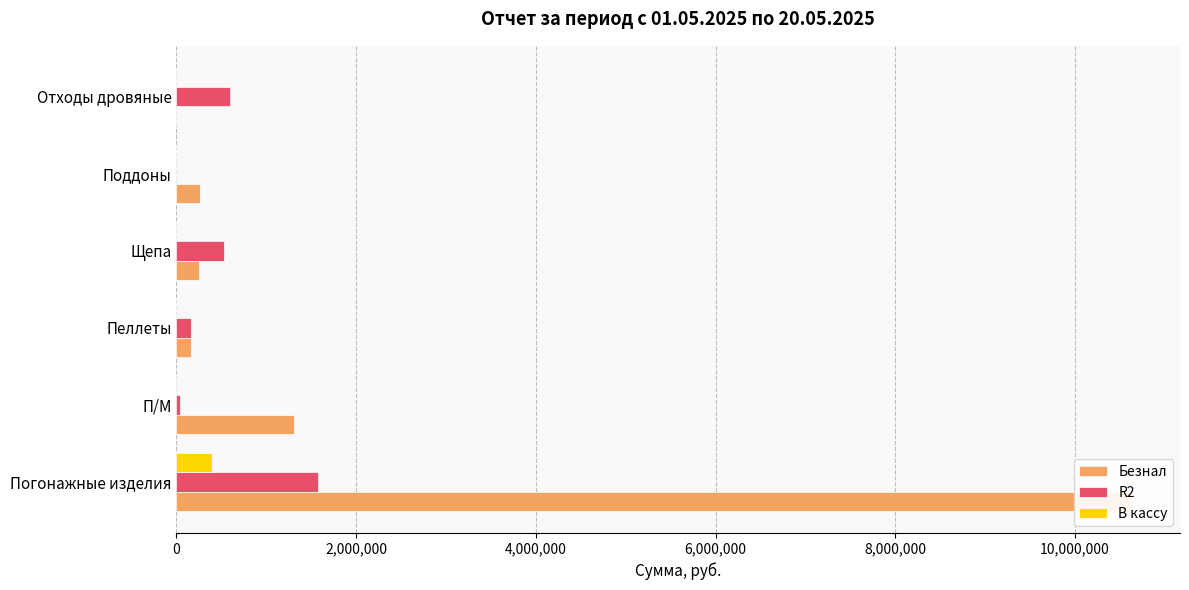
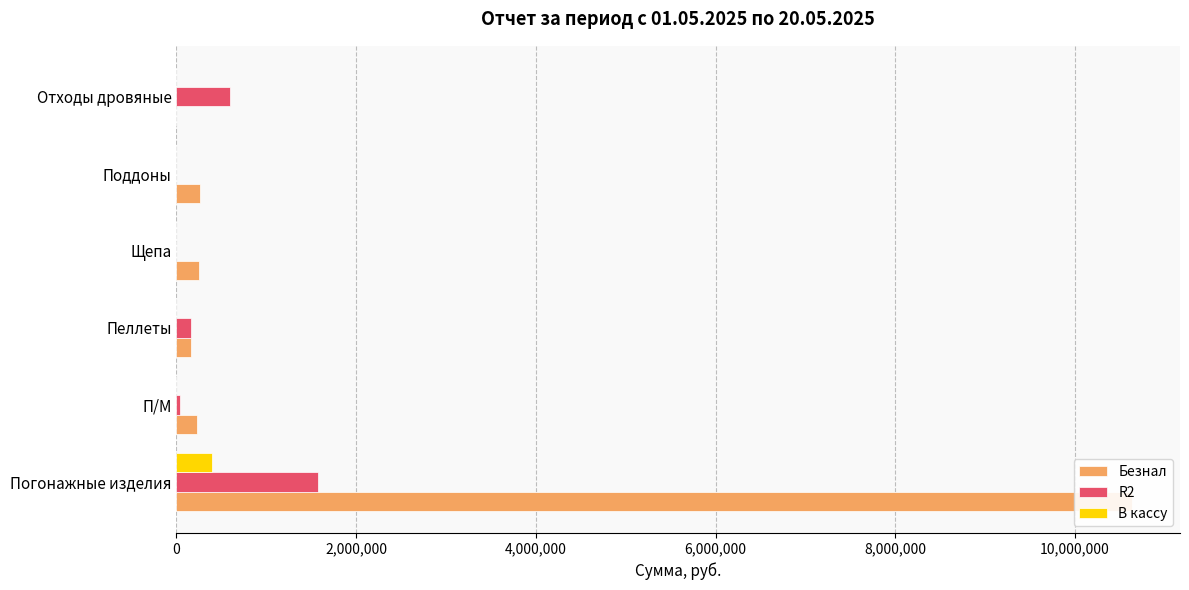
R2, Щепа: 500,000 -> 0
Безнал, П/М: 1,300,000 -> 200,000
